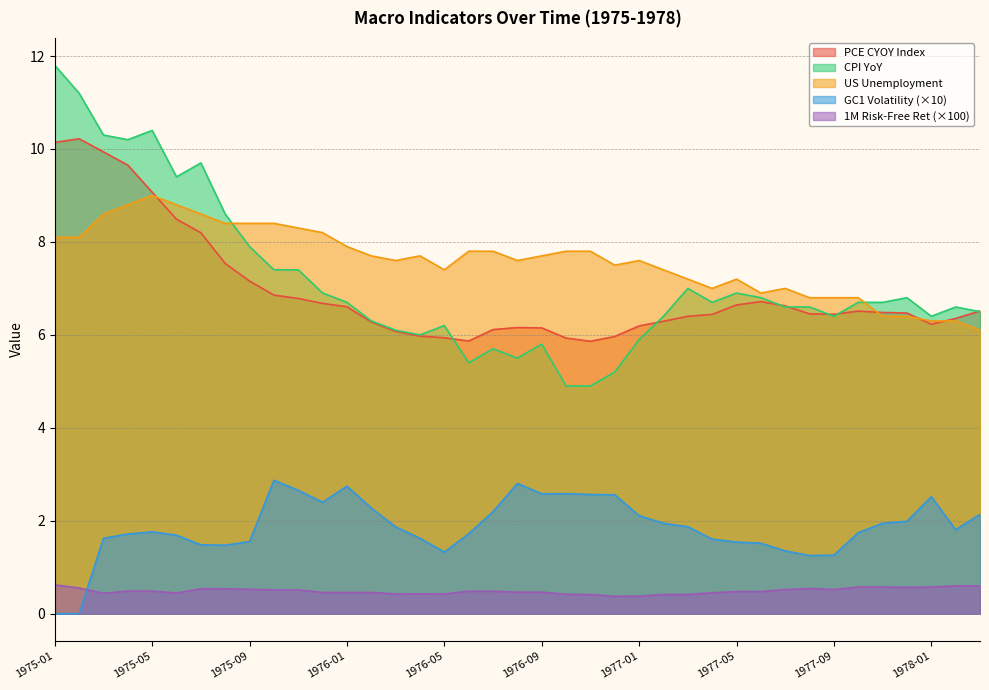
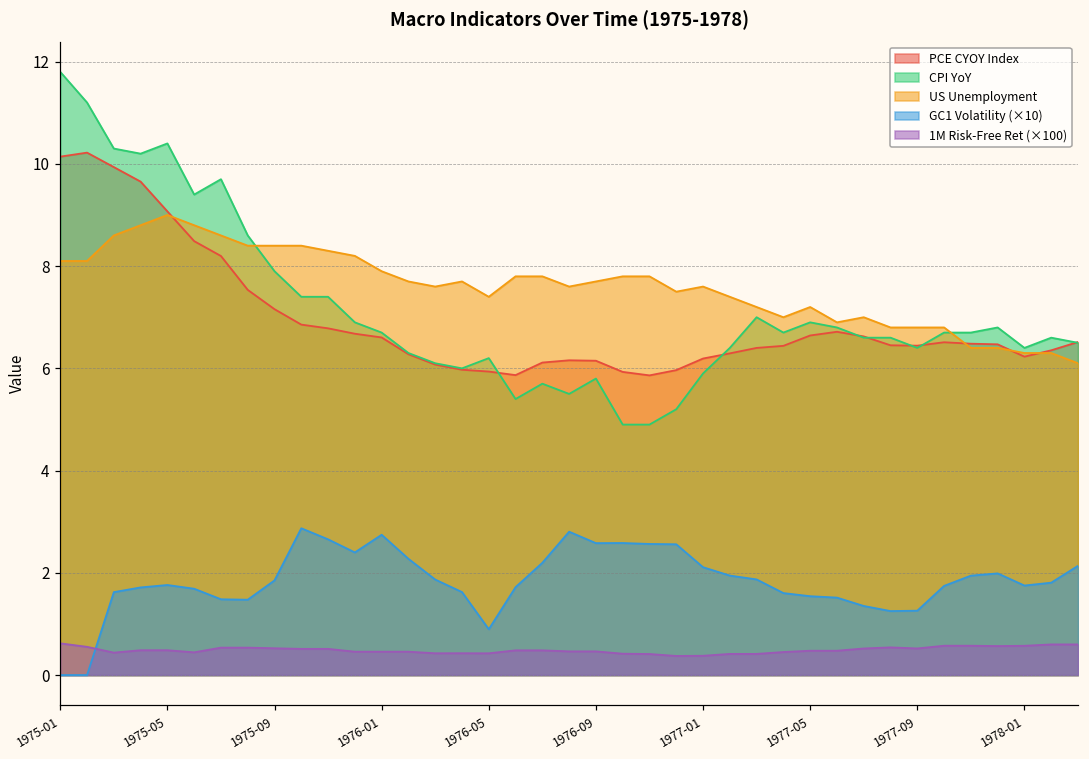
GC1 Volatility (×10), 1975-09: 1.6 -> 1.9
GC1 Volatility (×10), 1976-05: 1.3 -> 0.9
GC1 Volatility (×10), 1978-01: 2.5 -> 1.8
